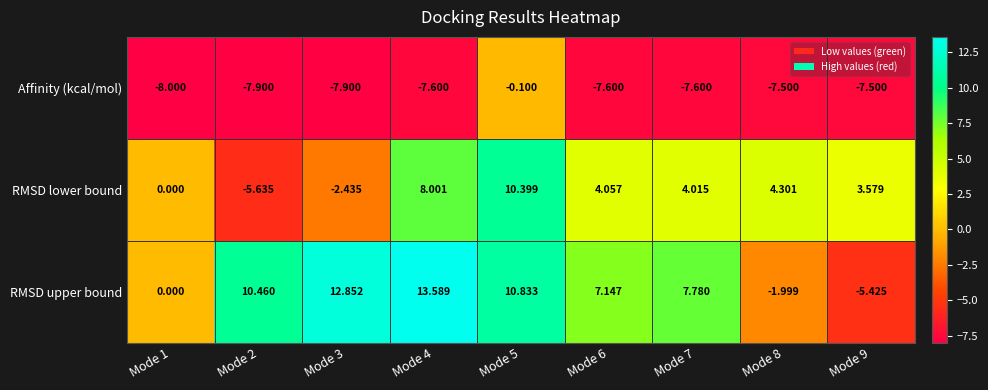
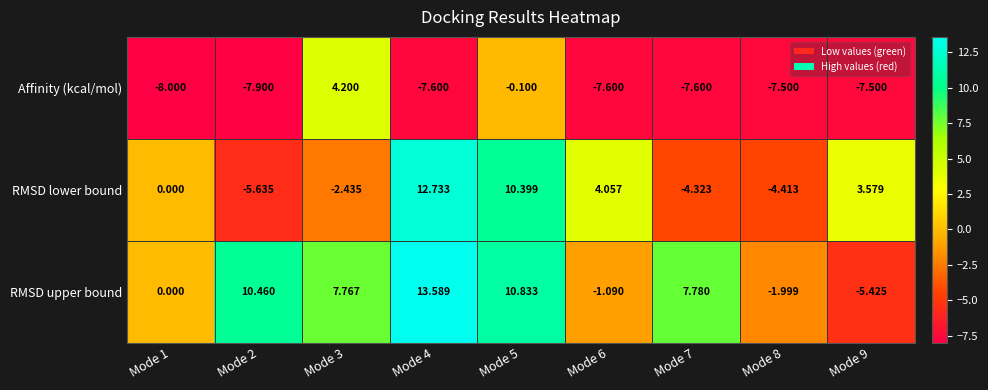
Affinity (kcal/mol), Mode 3: -7.900 -> 4.200
RMSD lower bound, Mode 4: 8.001 -> 12.733
RMSD lower bound, Mode 7: 4.015 -> -4.323
RMSD lower bound, Mode 8: 4.301 -> -4.413
RMSD upper bound, Mode 3: 12.852 -> 7.767
RMSD upper bound, Mode 6: 7.147 -> -1.090
